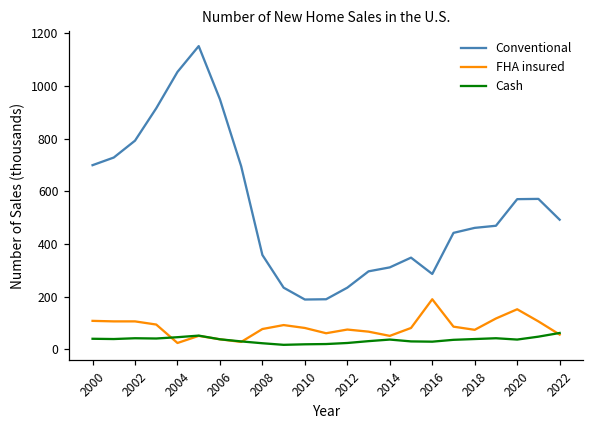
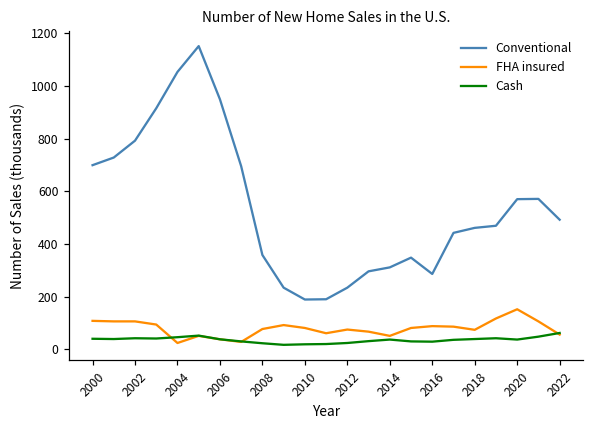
FHA insured, 2016: 190 -> 90
